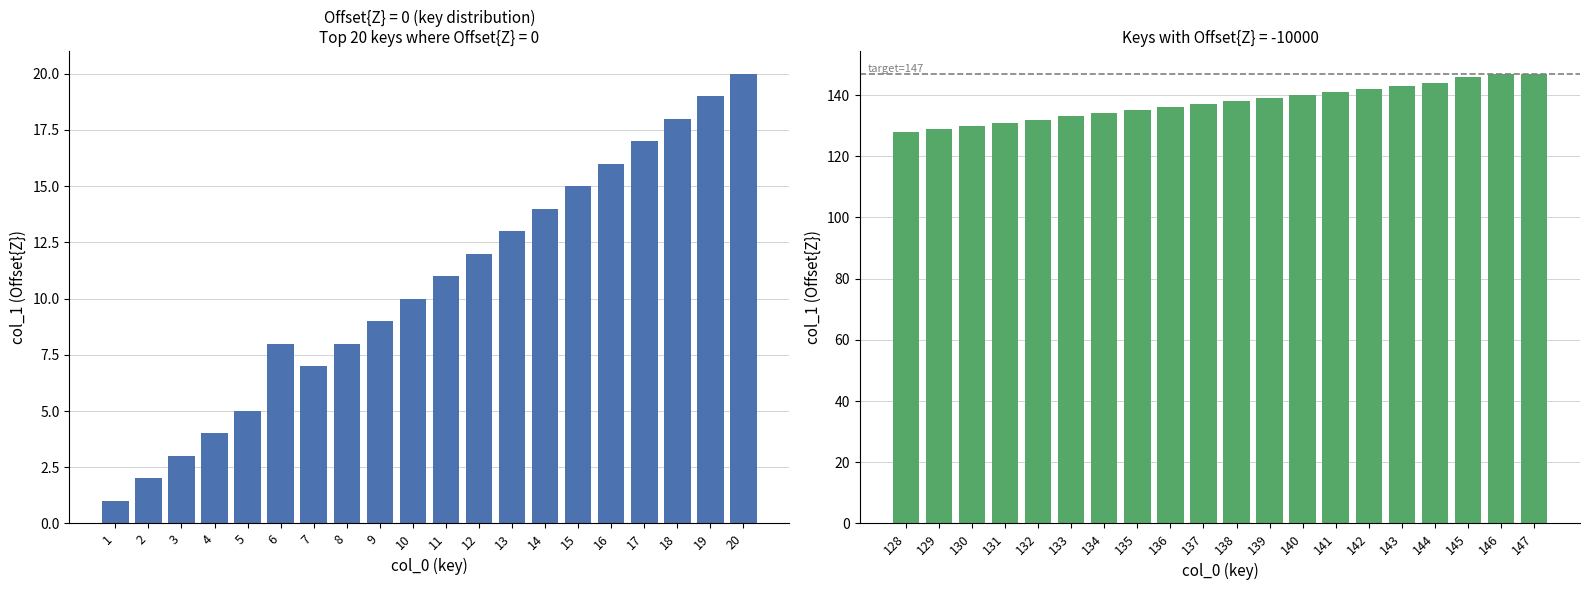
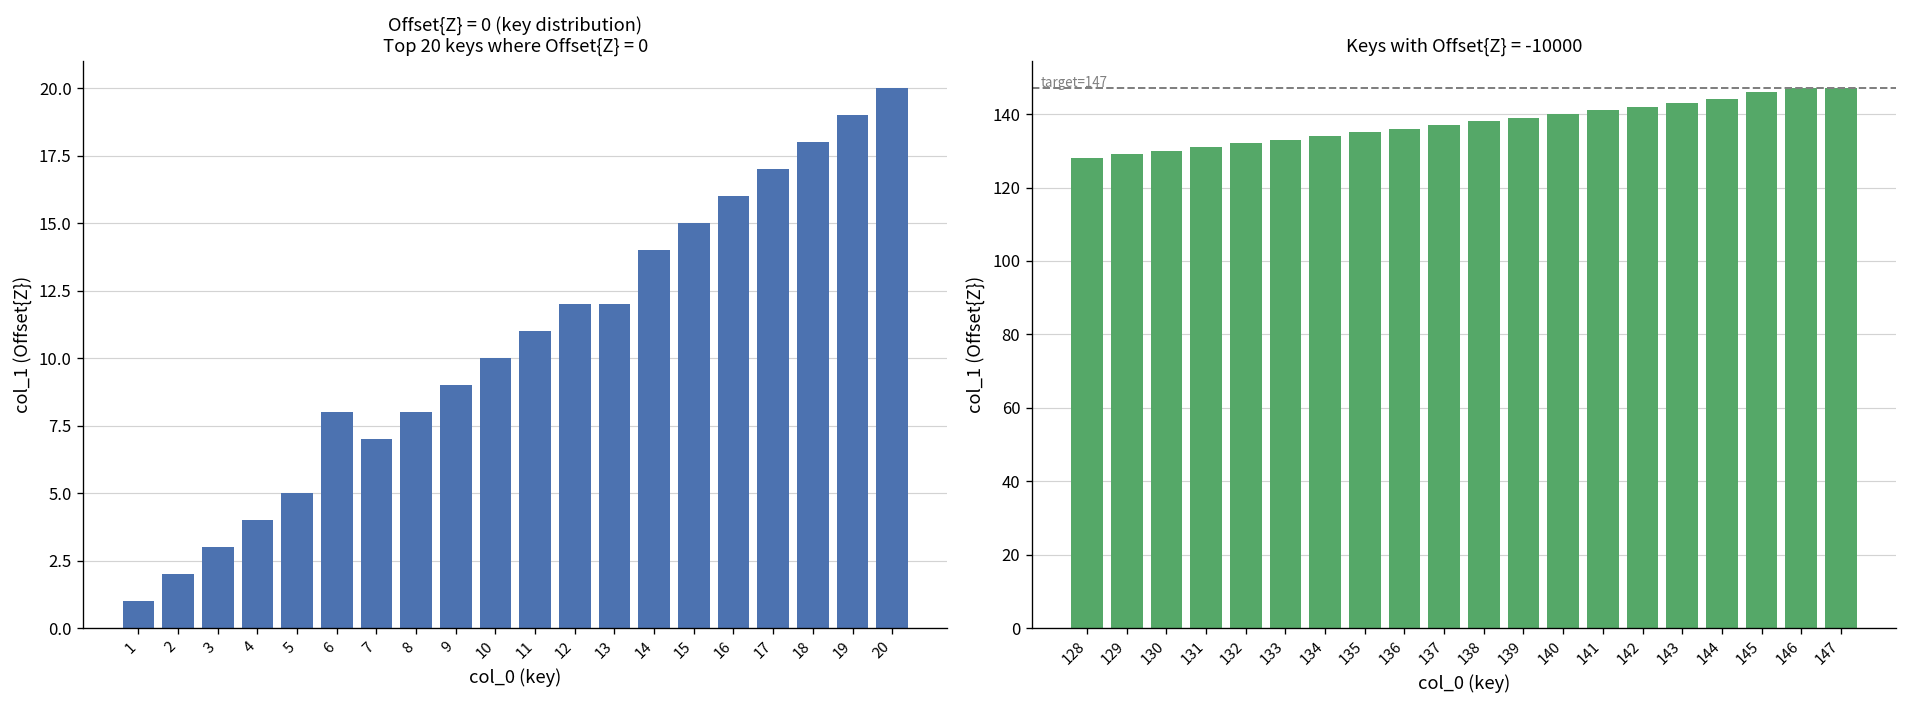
Offset{Z} = 0 (key distribution) Top 20 keys where Offset{Z} = 0, 13: 13 -> 12
